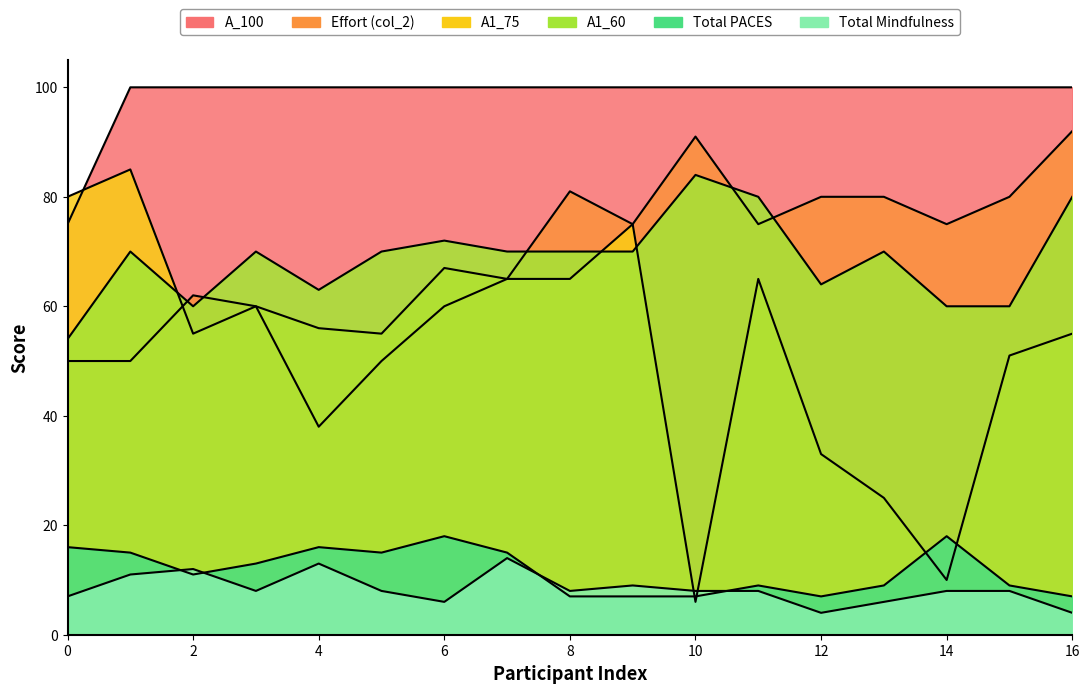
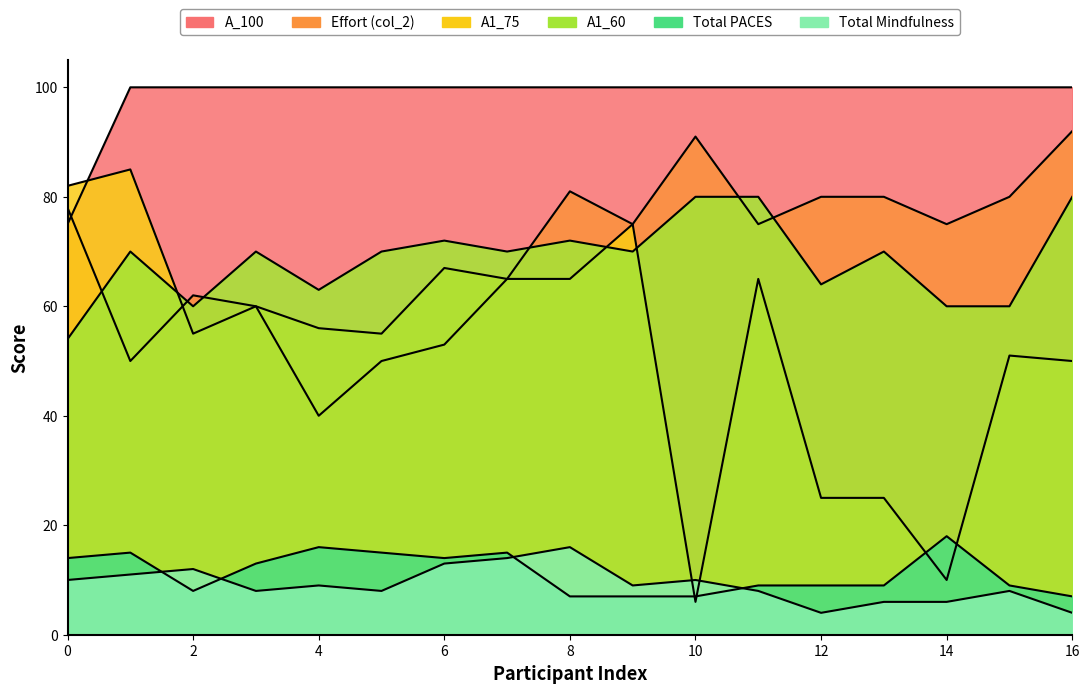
Effort (col_2), 0: 50 -> 78
A1_75, 0: 80 -> 82
Total PACES, 0: 16 -> 14
Total Mindfulness, 0: 7 -> 10
Total PACES, 2: 11 -> 8
Effort (col_2), 4: 38 -> 40
Total Mindfulness, 4: 13 -> 9
Effort (col_2), 6: 60 -> 53
Total PACES, 6: 18 -> 14
Total Mindfulness, 6: 6 -> 13
A1_60, 8: 70 -> 72
Total Mindfulness, 8: 8 -> 16
A1_60, 10: 84 -> 80
Total Mindfulness, 10: 8 -> 10
A1_75, 12: 33 -> 25
Total PACES, 12: 7 -> 9
Total Mindfulness, 14: 8 -> 6
A1_75, 16: 55 -> 50
